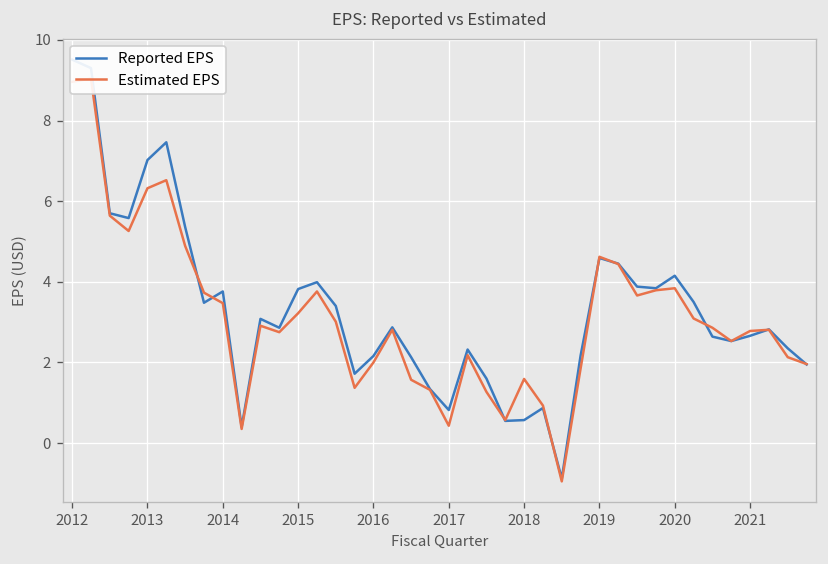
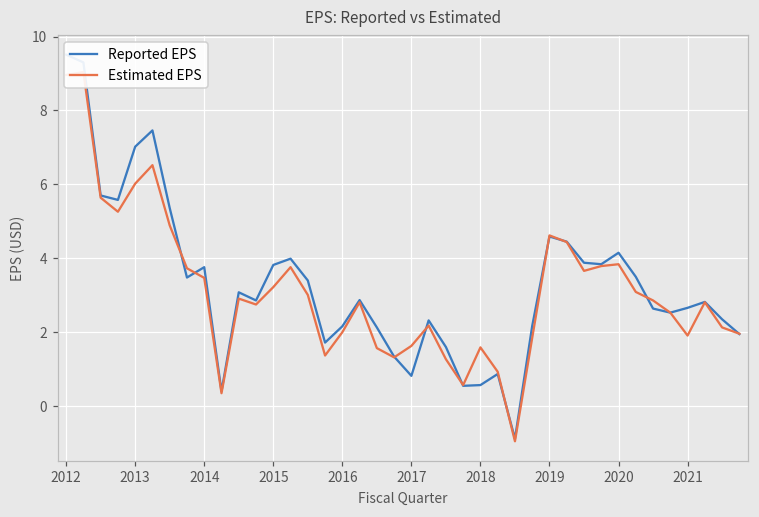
Estimated EPS, 2013: 6.3 -> 6.0
Estimated EPS, 2017: 0.4 -> 1.6
Estimated EPS, 2021: 2.8 -> 1.9
